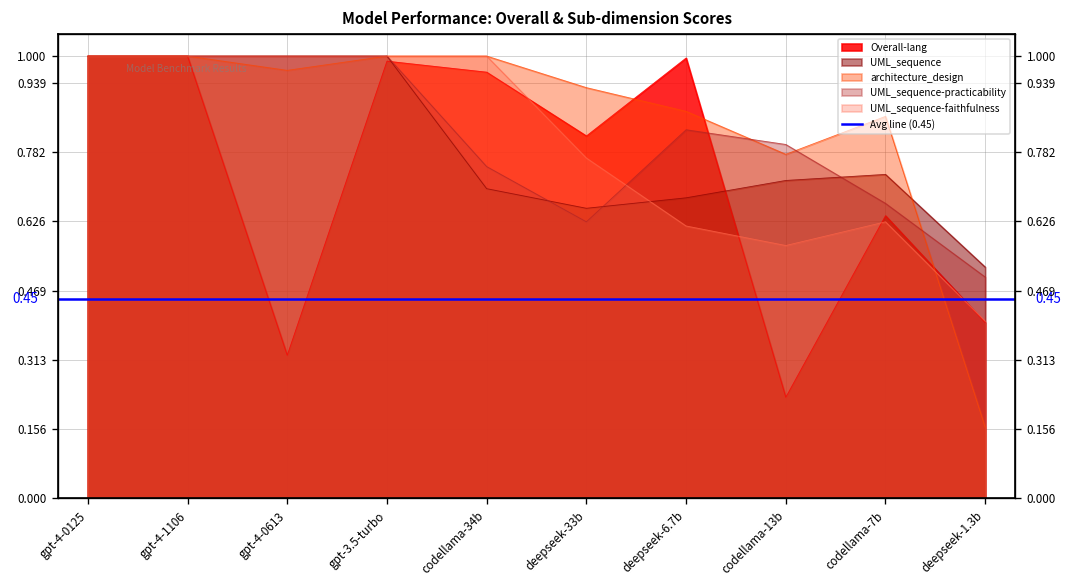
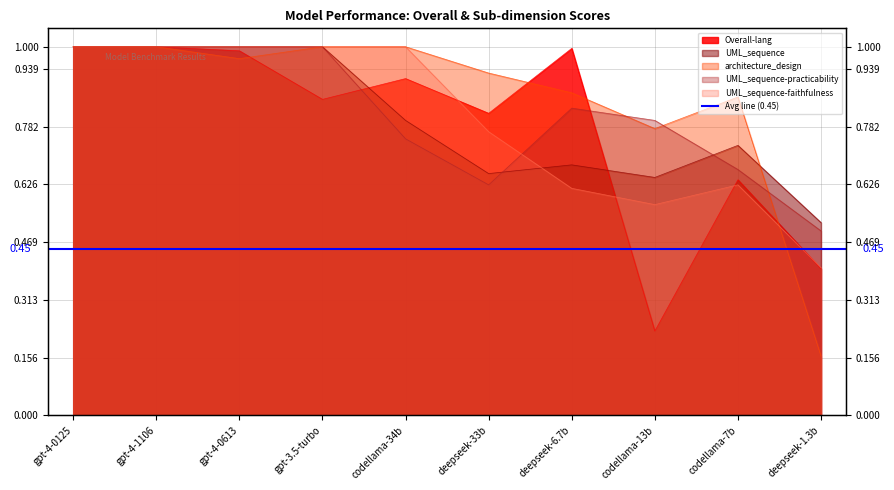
Overall-lang, gpt-4-0613: 0.32 -> 0.99
Overall-lang, gpt-3.5-turbo: 0.99 -> 0.86
Overall-lang, codellama-34b: 0.96 -> 0.91
UML_sequence, codellama-34b: 0.7 -> 0.8
UML_sequence, codellama-13b: 0.72 -> 0.65
